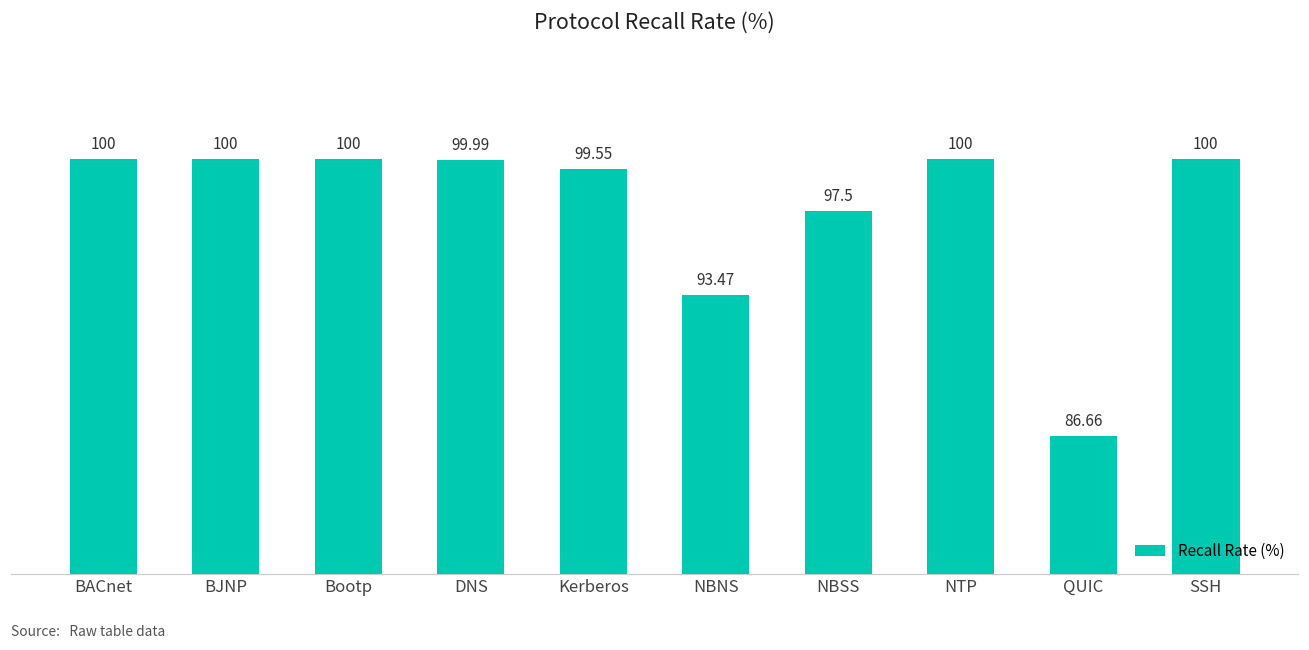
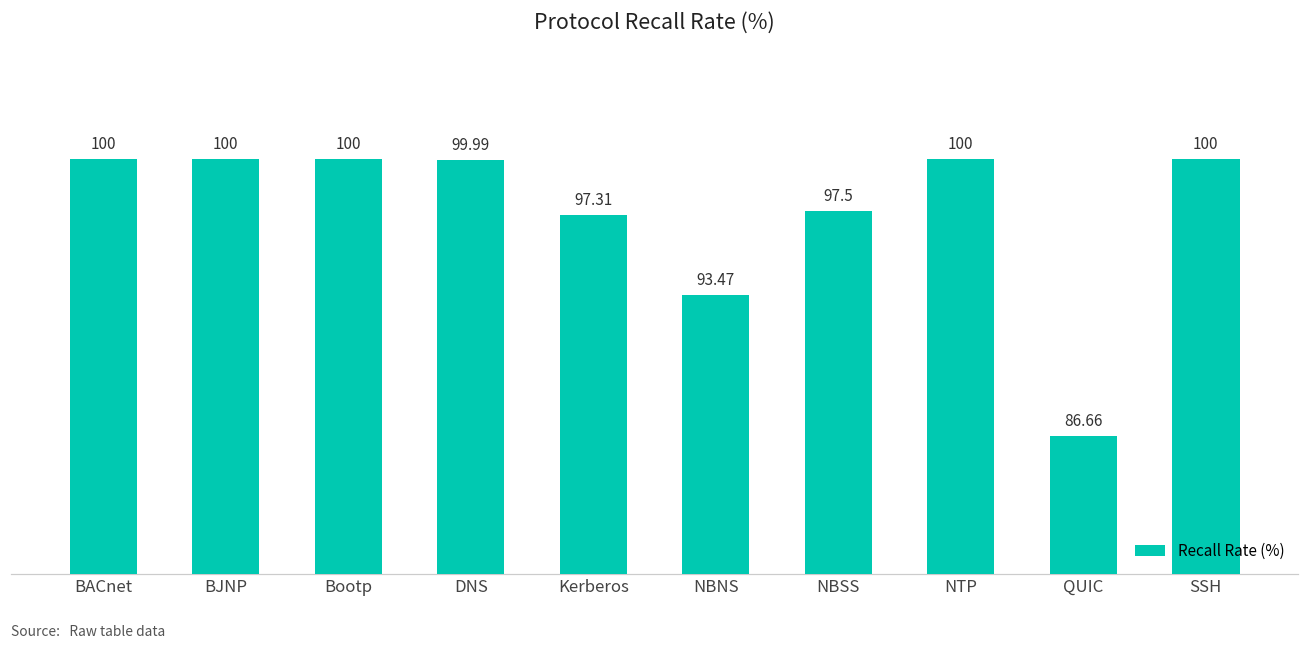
Kerberos: 99.55 -> 97.31
